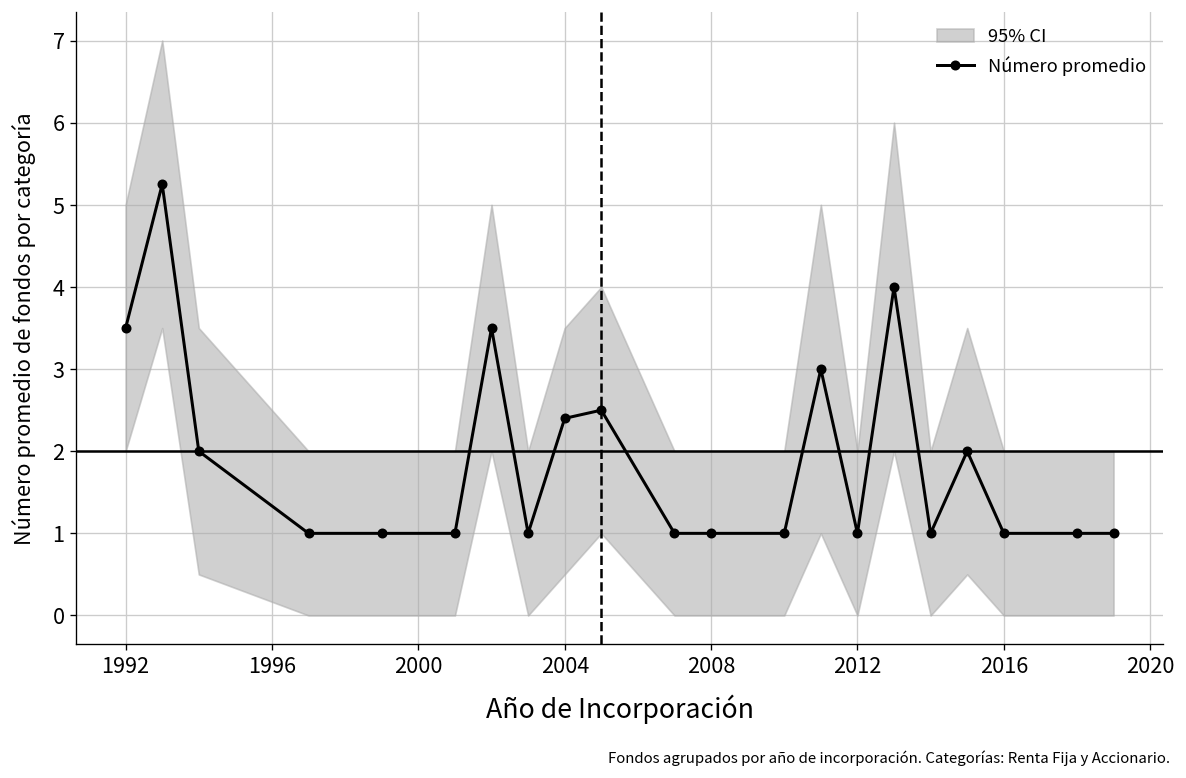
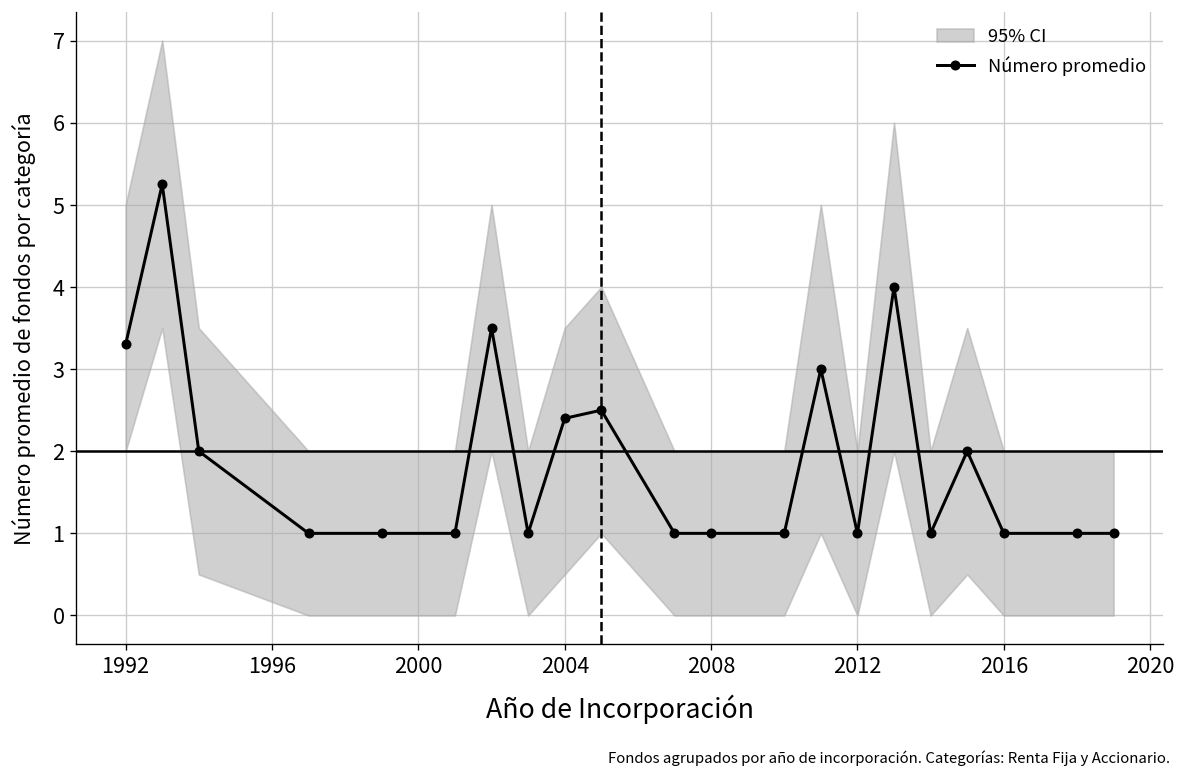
Número promedio, 1992: 3.5 -> 3.3
